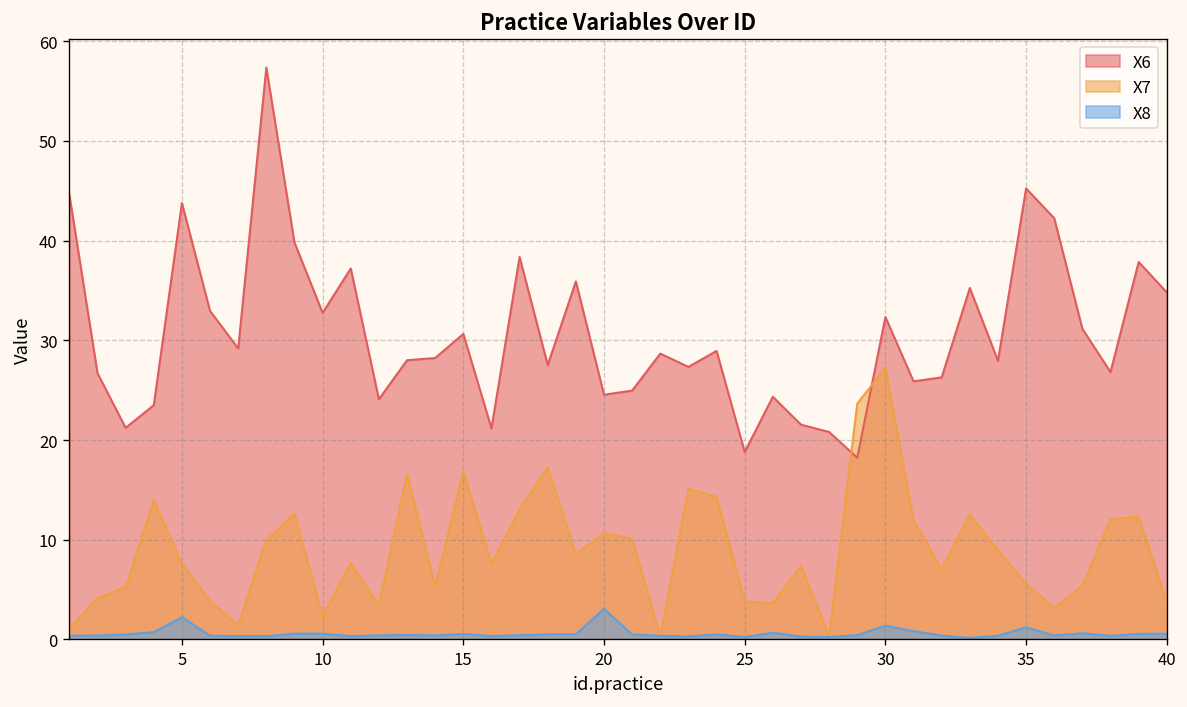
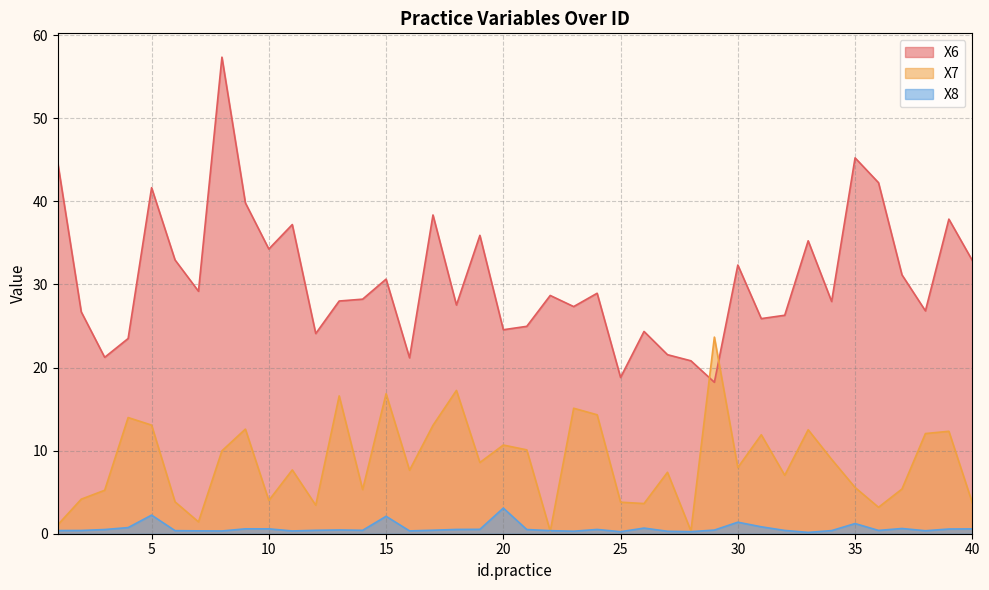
X6, 5: 44 -> 42
X7, 5: 8 -> 13
X6, 10: 33 -> 34
X7, 10: 2 -> 4
X8, 15: 1 -> 2
X7, 30: 27 -> 8
X6, 40: 35 -> 33
